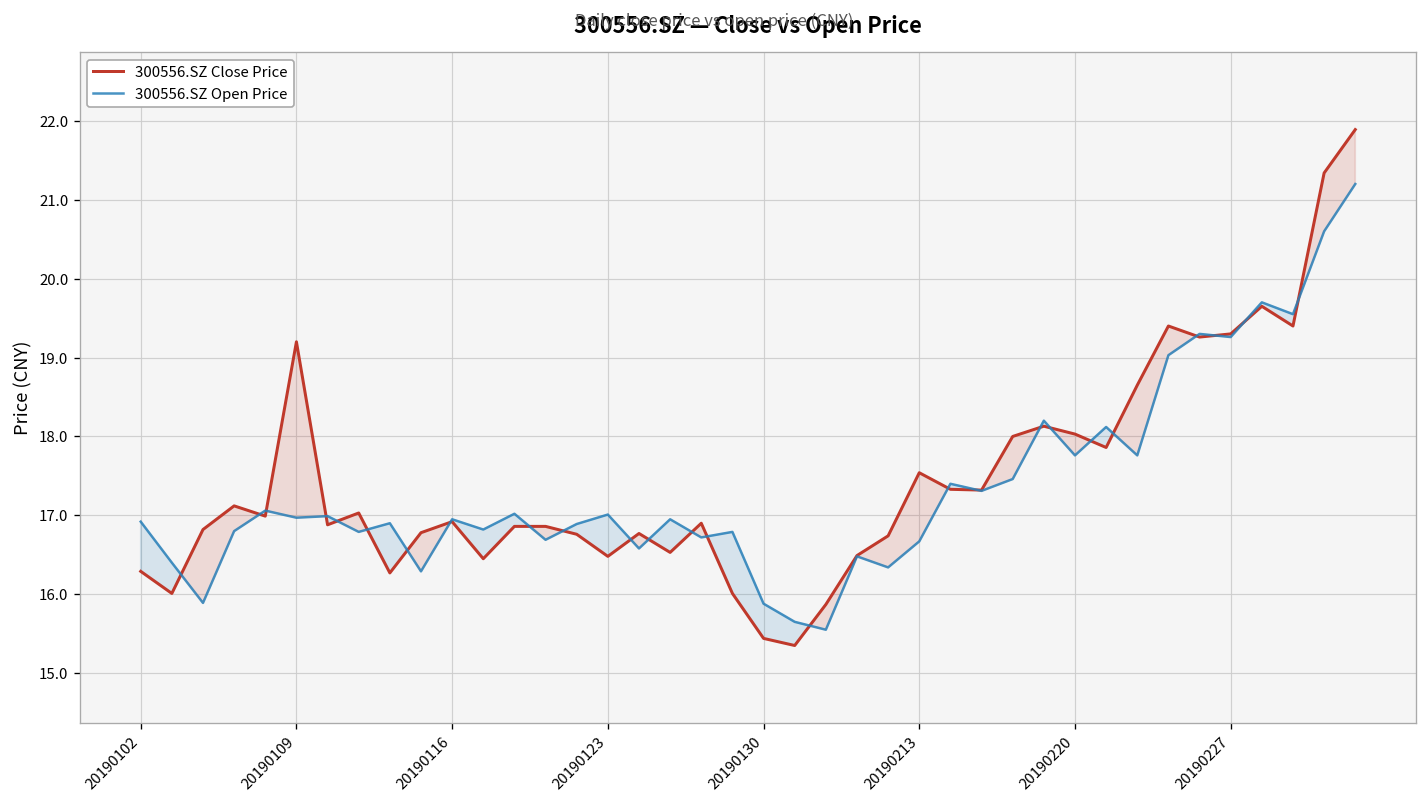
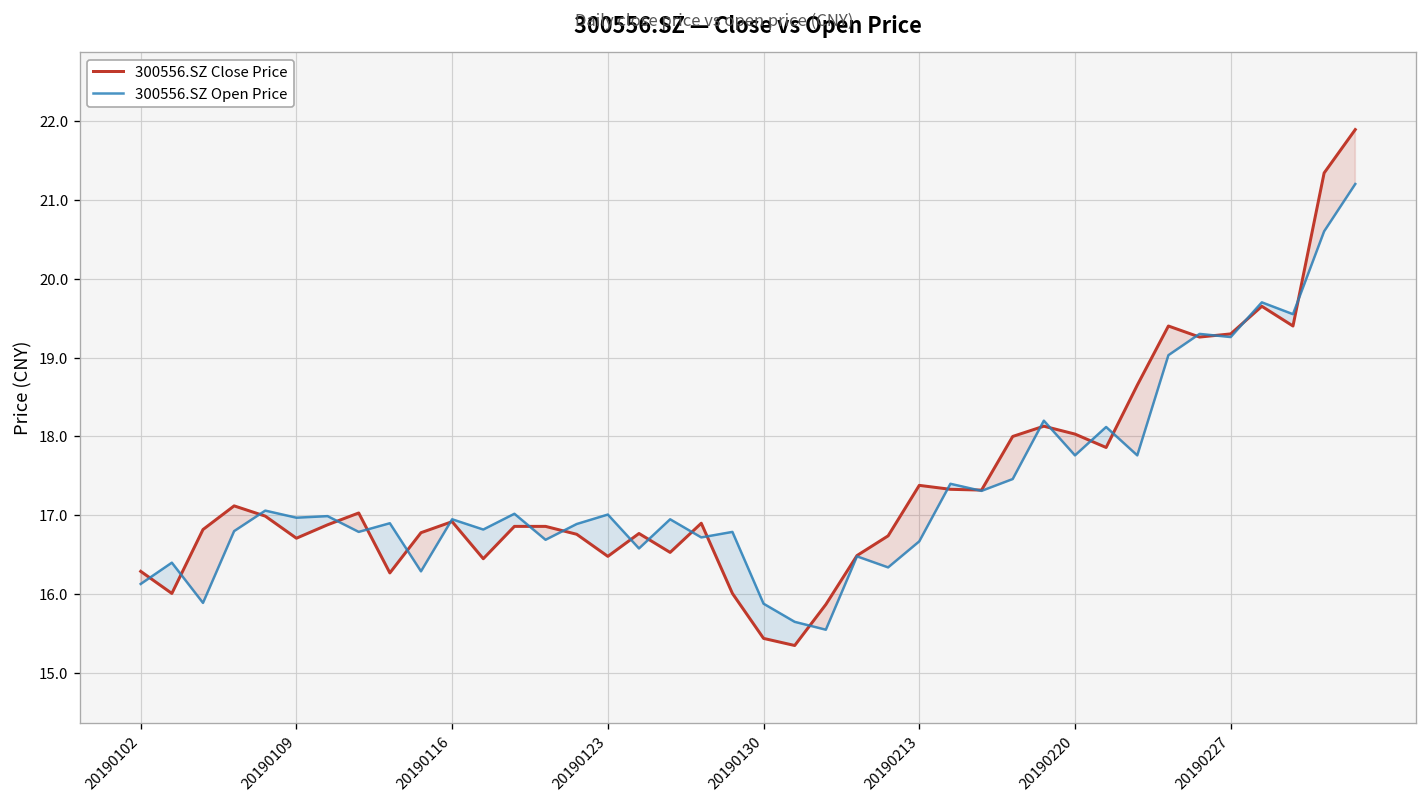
300556.SZ Open Price, 20190102: 16.9 -> 16.1
300556.SZ Close Price, 20190109: 19.2 -> 16.7
300556.SZ Close Price, 20190213: 17.5 -> 17.4
